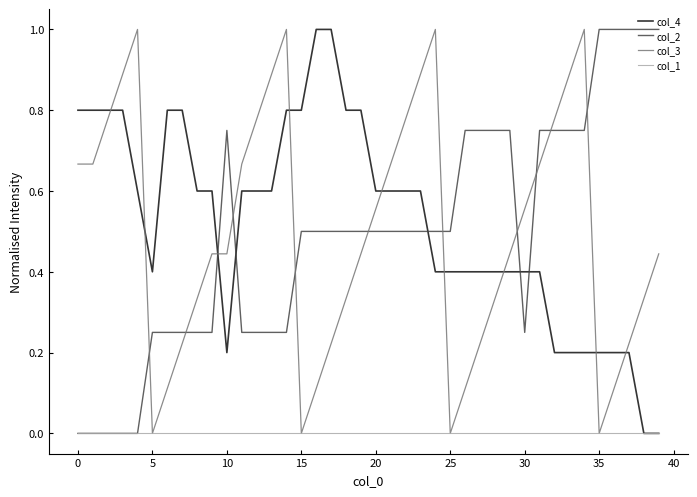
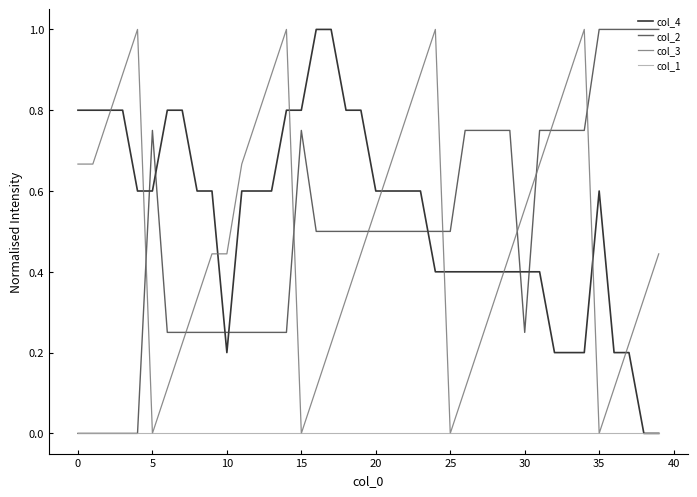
col_4, 5: 0.40 -> 0.60
col_2, 5: 0.25 -> 0.75
col_2, 10: 0.75 -> 0.25
col_2, 15: 0.50 -> 0.75
col_4, 35: 0.20 -> 0.60
